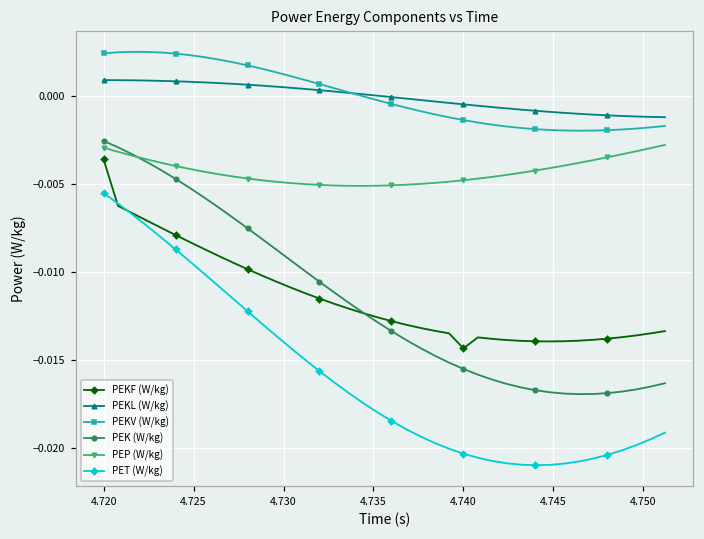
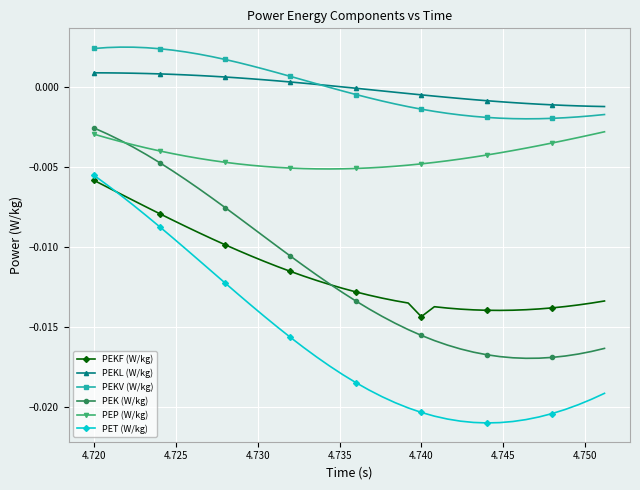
PEKF (W/kg), 4.720: -0.0036 -> -0.0058
